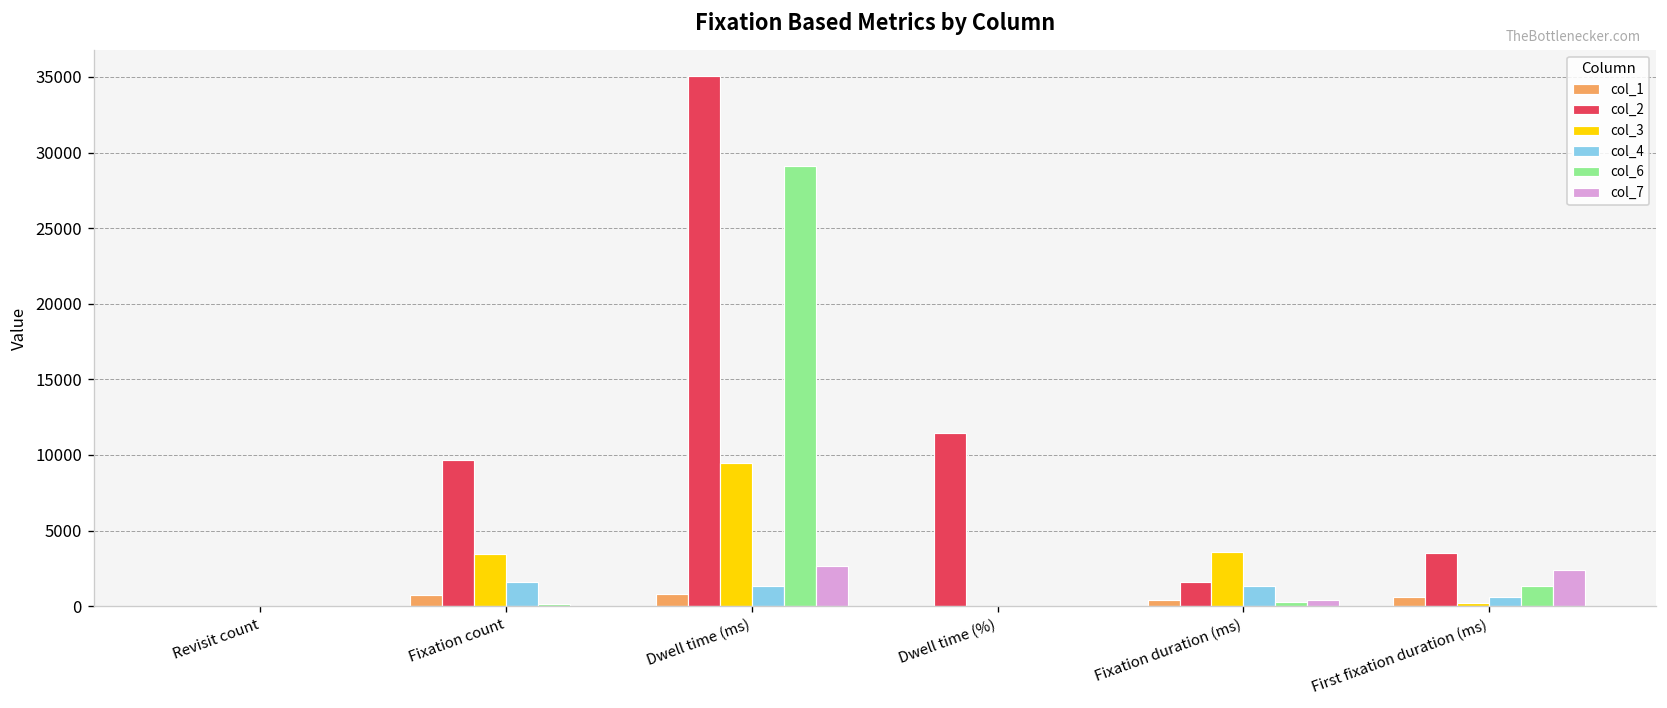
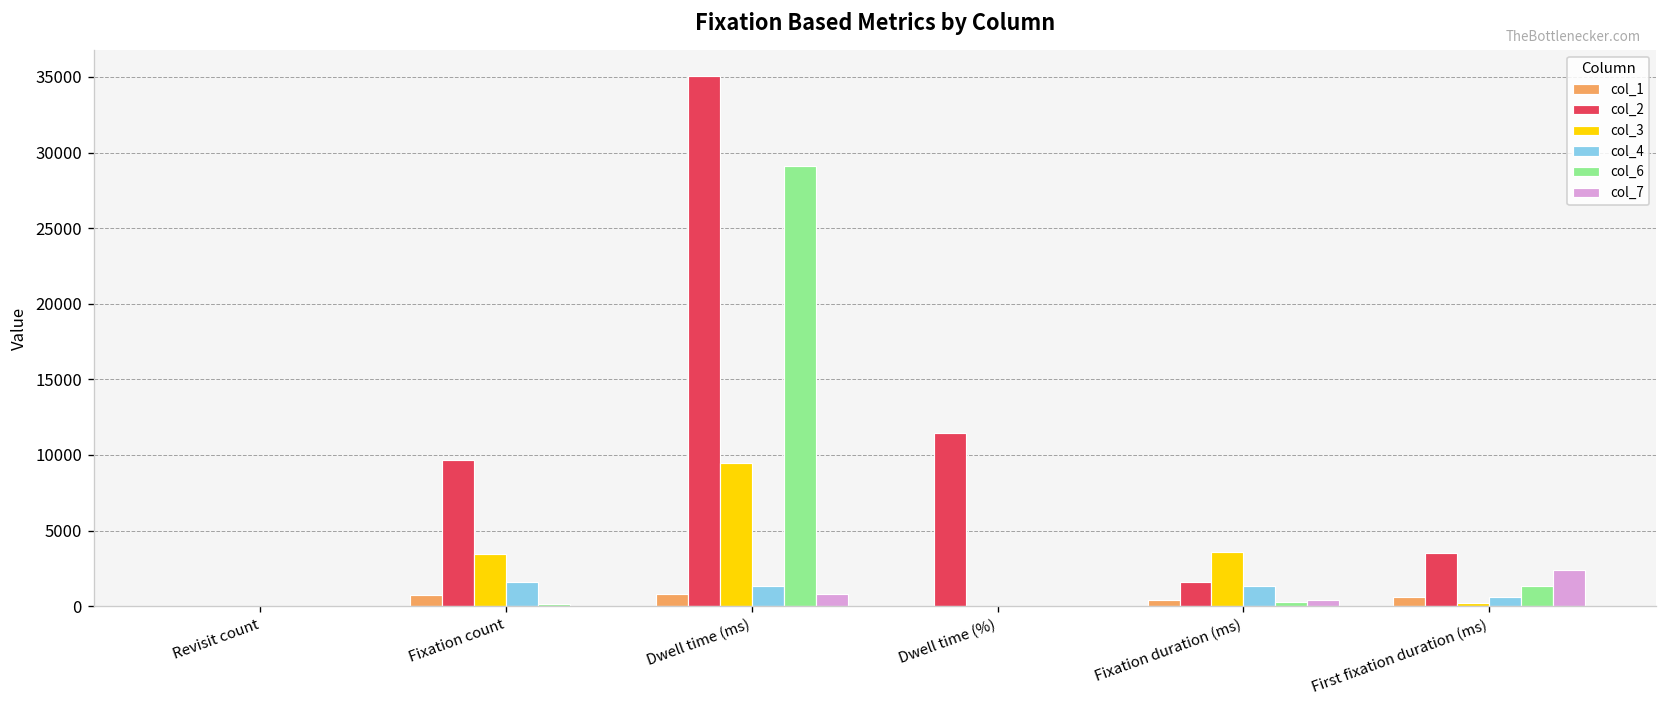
col_7, Dwell time (ms): 2700 -> 800
